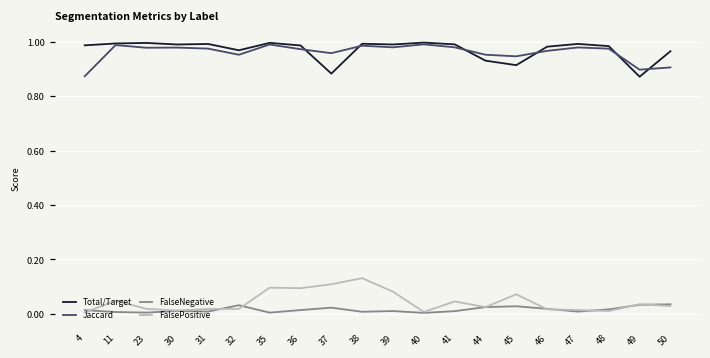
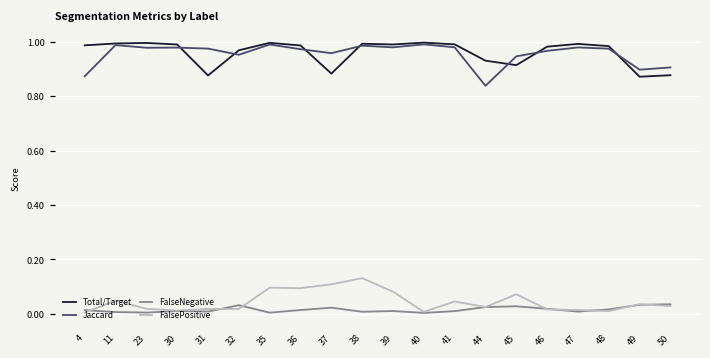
Total/Target, 31: 0.99 -> 0.88
Jaccard, 44: 0.95 -> 0.84
Total/Target, 50: 0.97 -> 0.88
